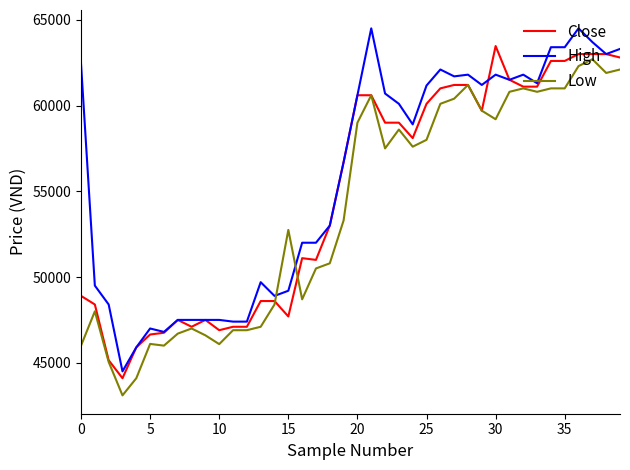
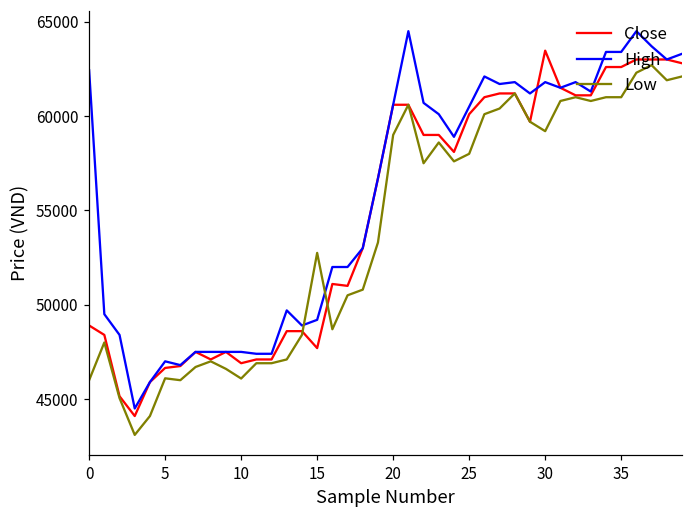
High, 25: 61200 -> 60500
